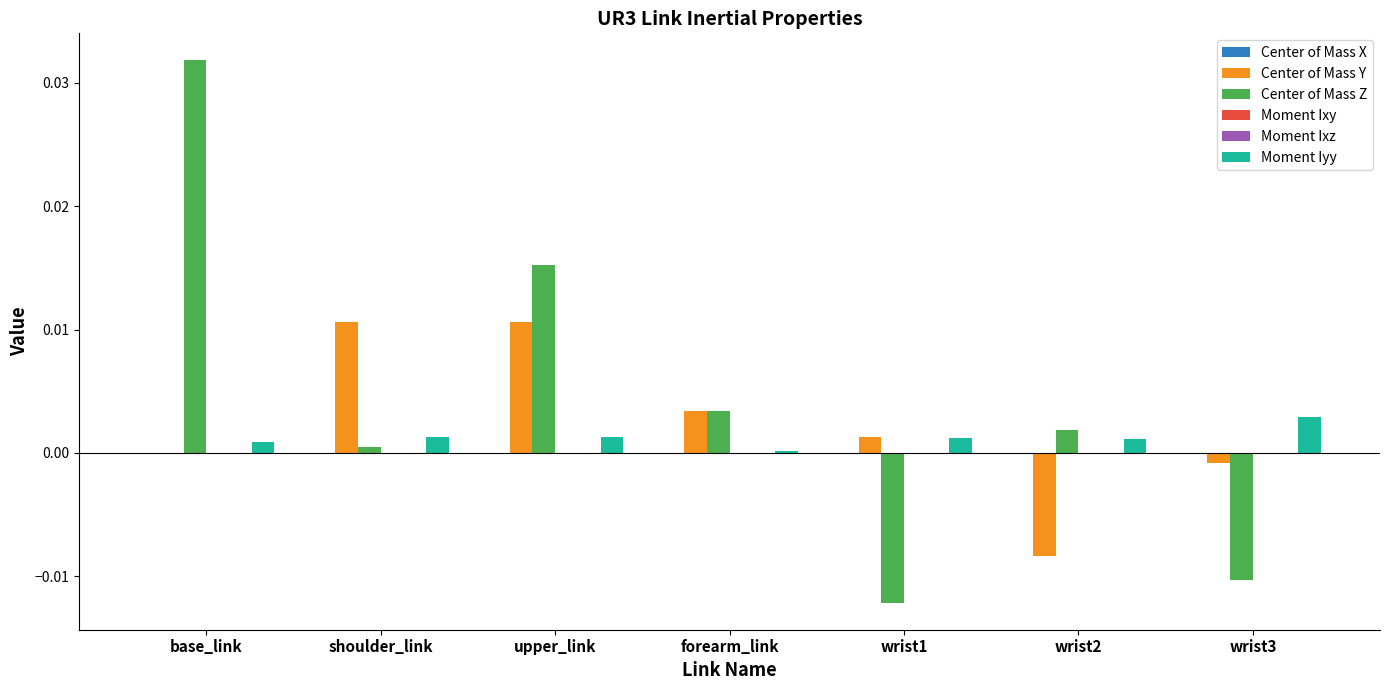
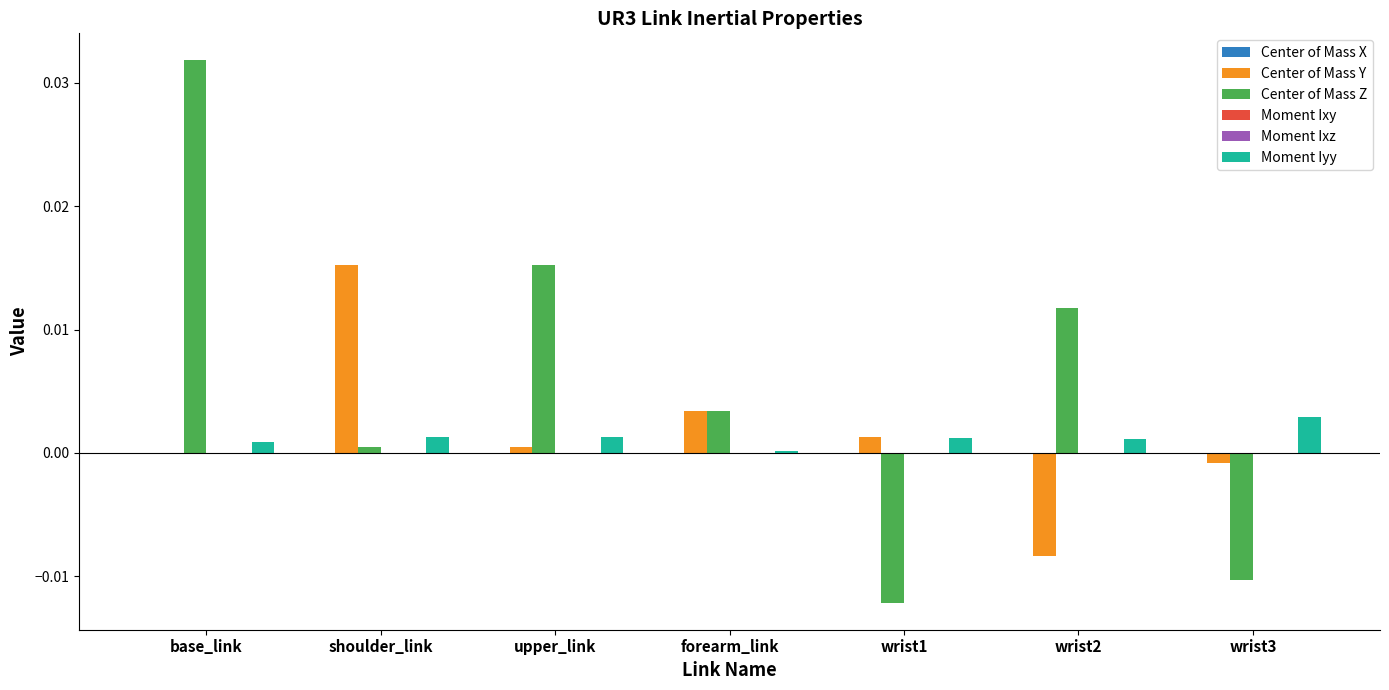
Center of Mass Y, shoulder_link: 0.0106 -> 0.0152
Center of Mass Y, upper_link: 0.0106 -> 0.0005
Center of Mass Z, wrist2: 0.0019 -> 0.0117
